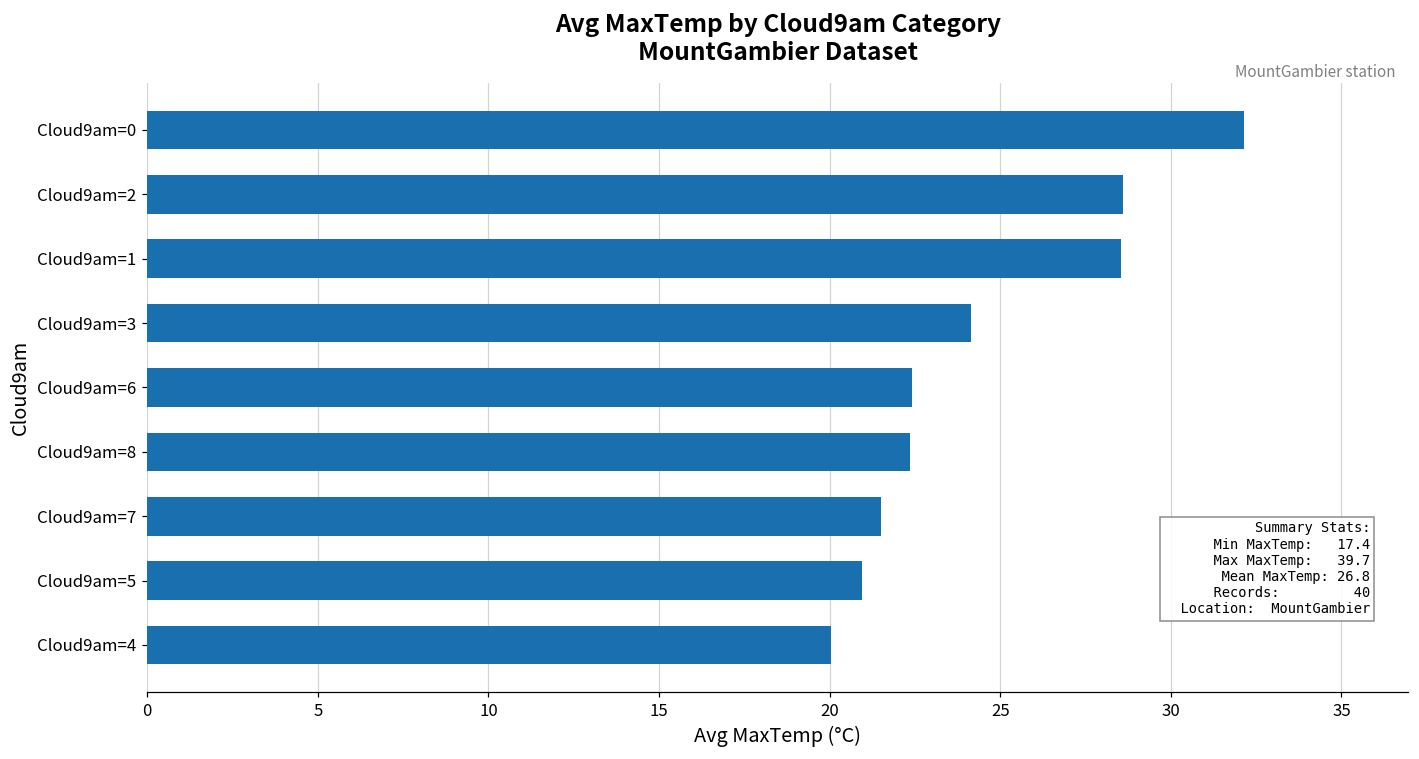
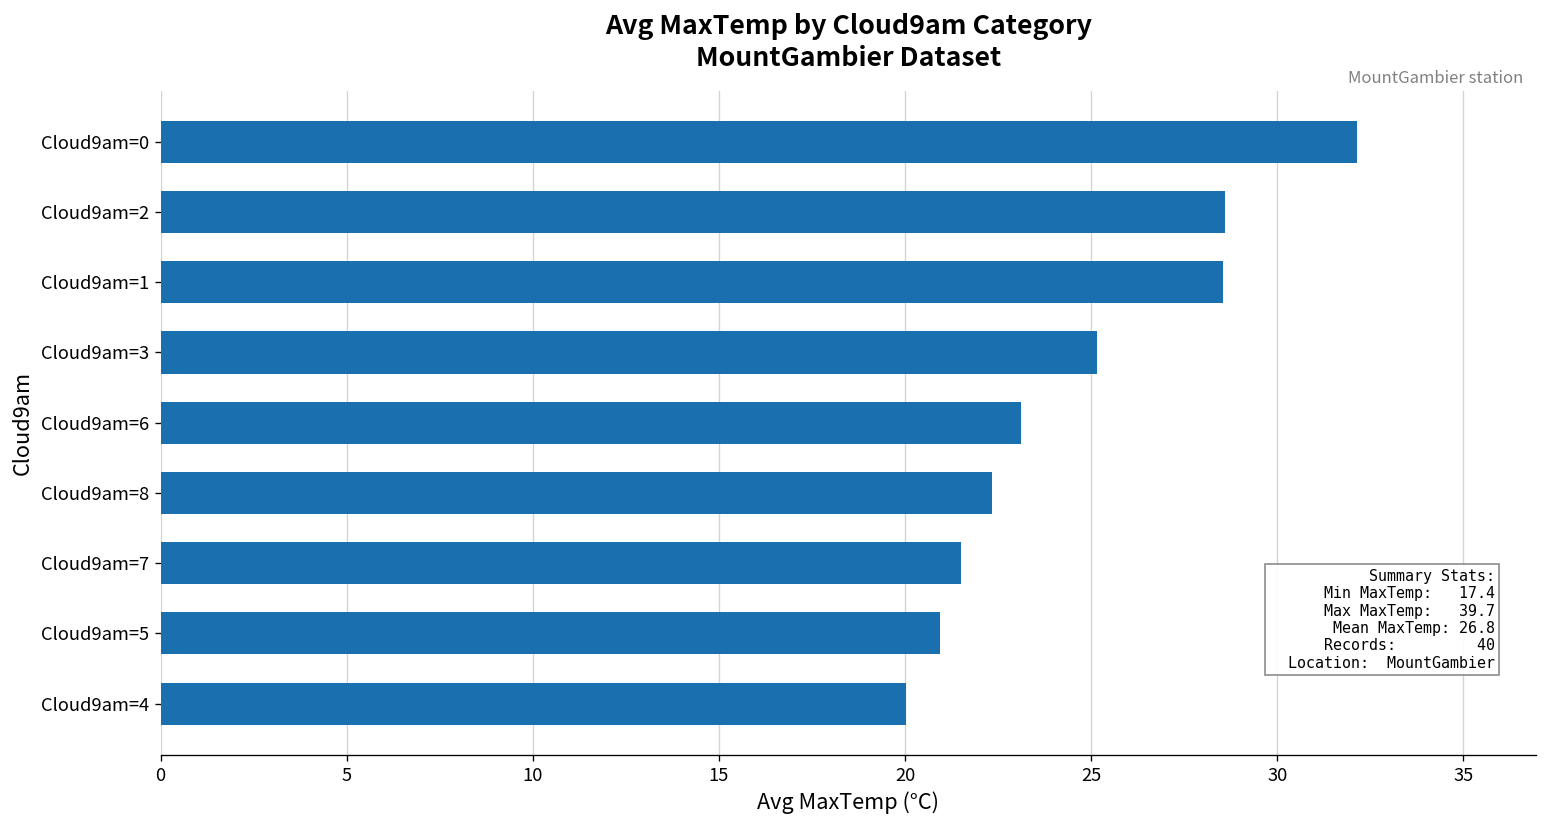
Cloud9am=3: 24.2 -> 25.2
Cloud9am=6: 22.4 -> 23.1
